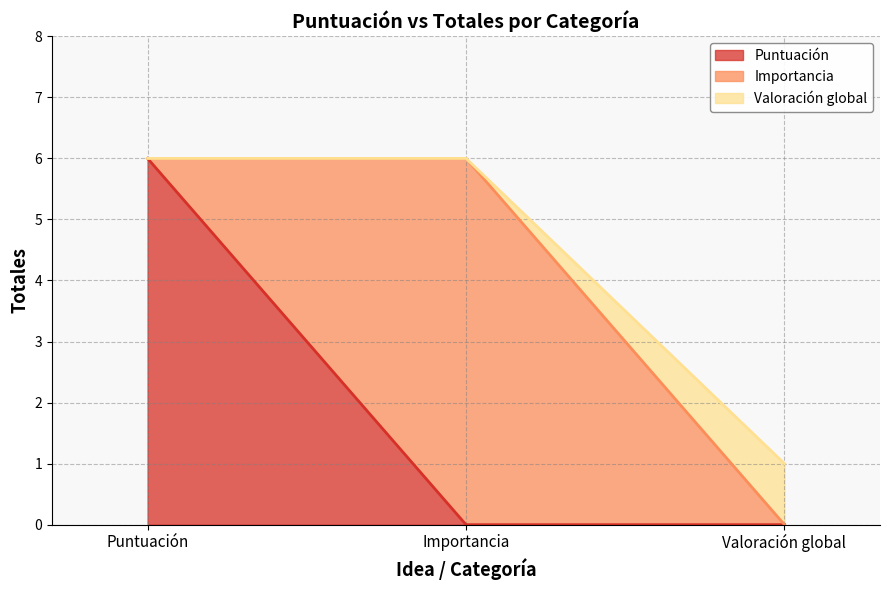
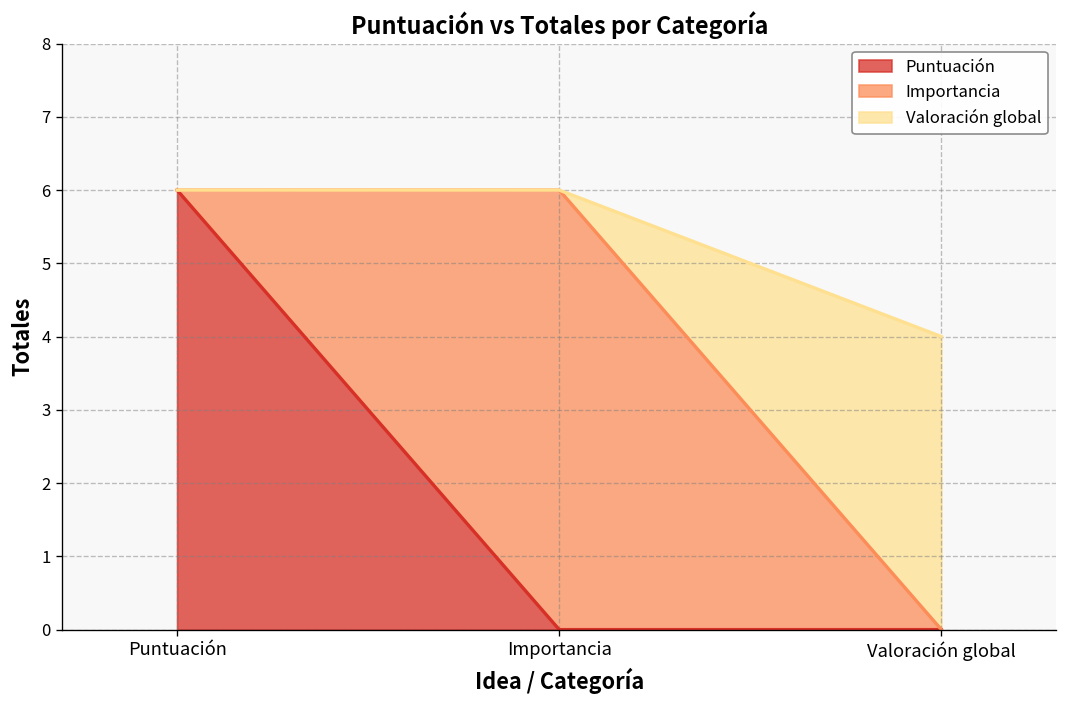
Valoración global, Valoración global: 1 -> 4
